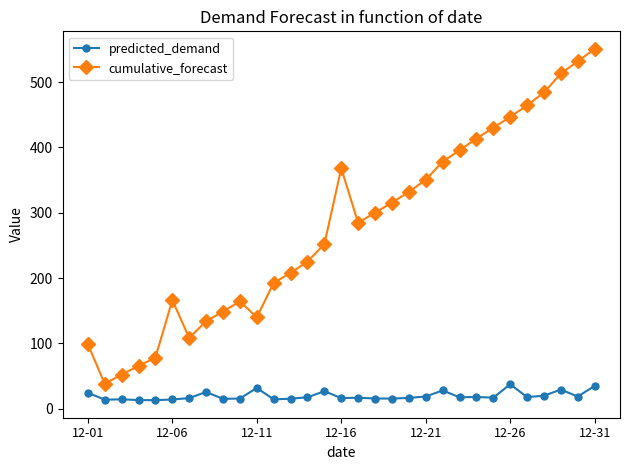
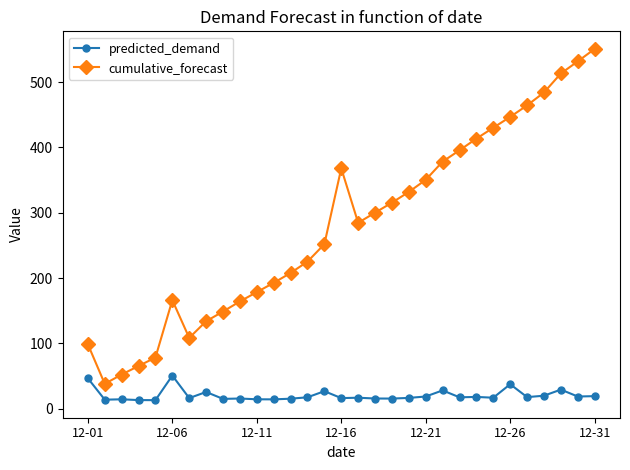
predicted_demand, 12-01: 20 -> 50
predicted_demand, 12-06: 10 -> 50
predicted_demand, 12-11: 30 -> 10
cumulative_forecast, 12-11: 140 -> 180
predicted_demand, 12-31: 30 -> 20
